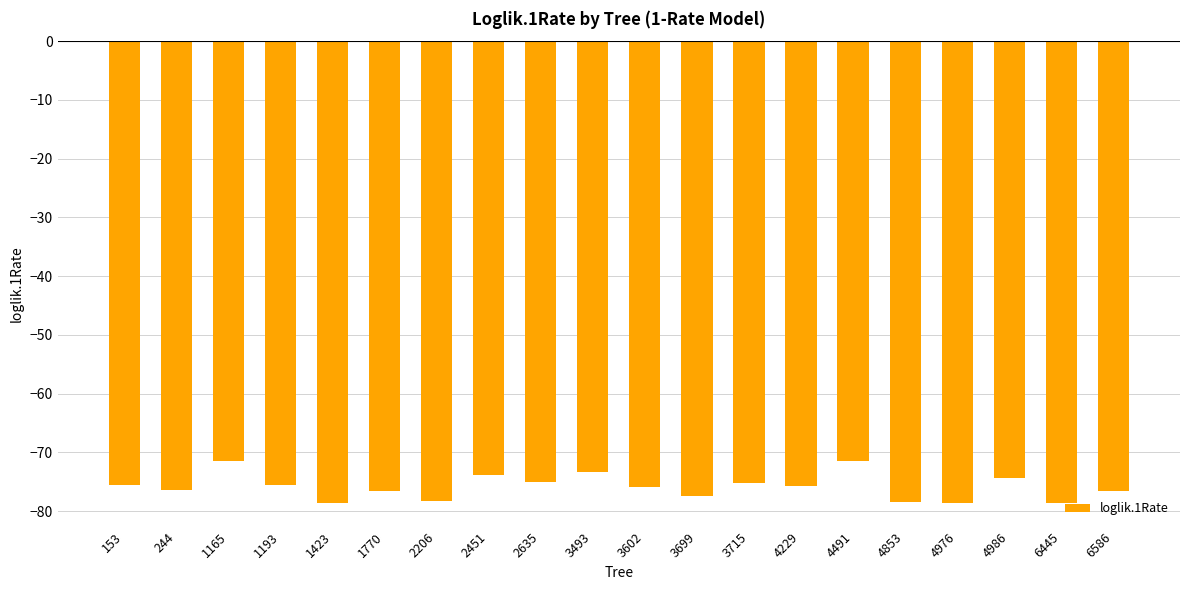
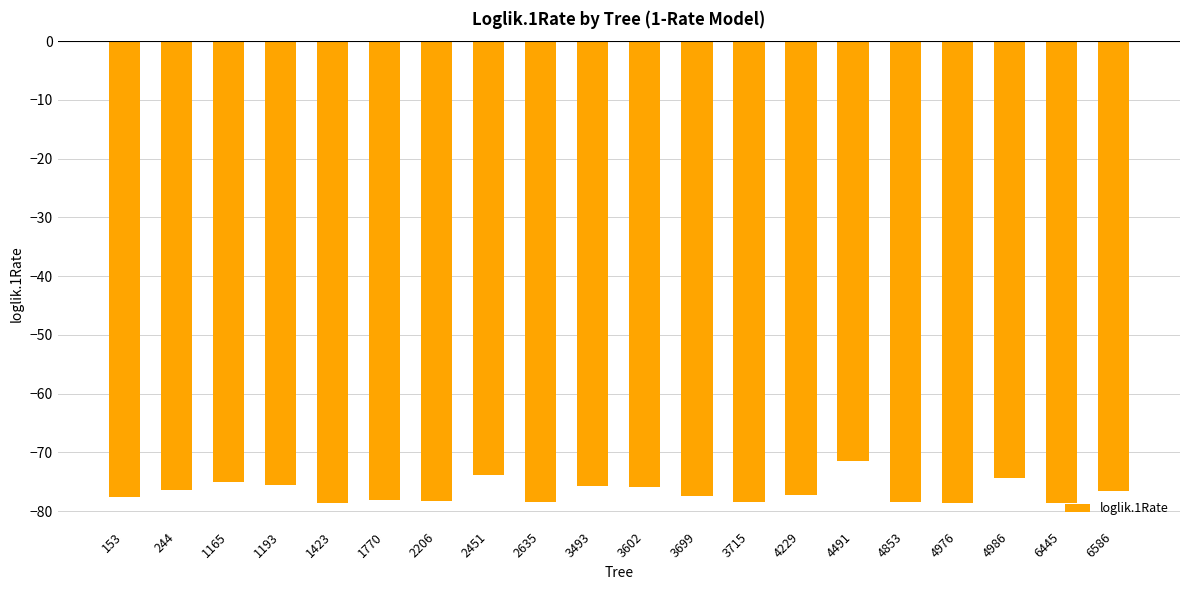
153: -76 -> -78
1165: -71 -> -75
1770: -77 -> -78
2635: -75 -> -78
3493: -73 -> -76
3715: -75 -> -78
4229: -76 -> -77
